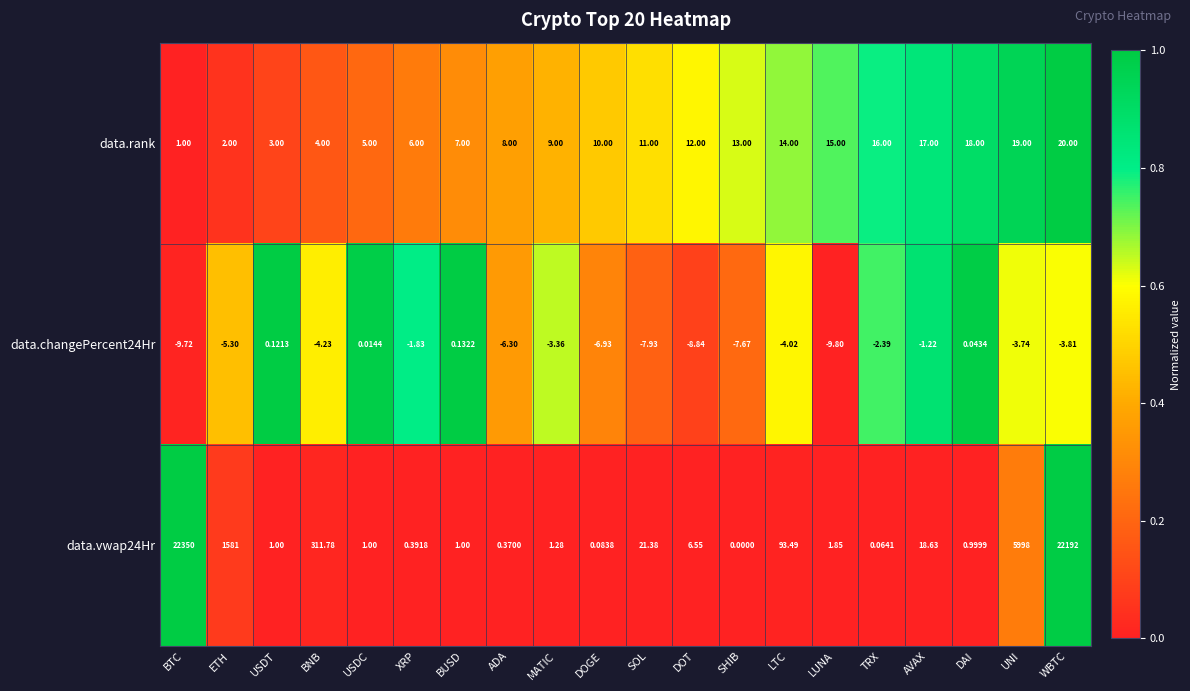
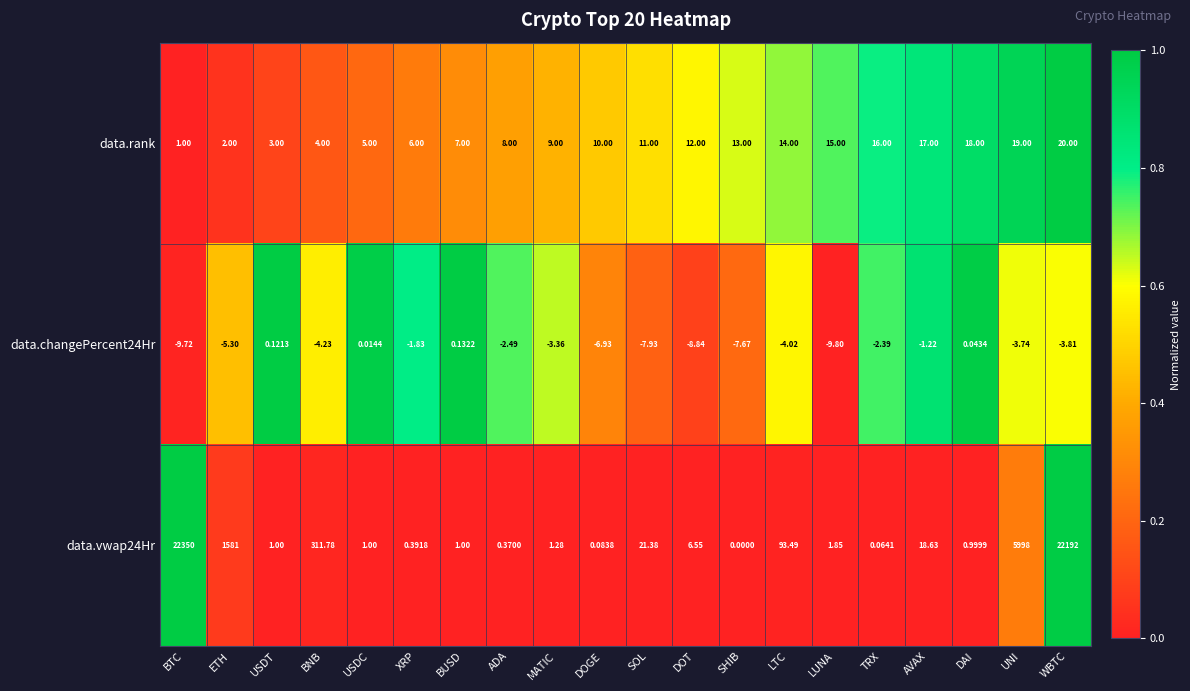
data.changePercent24Hr, ADA: -6.30 -> -2.49
